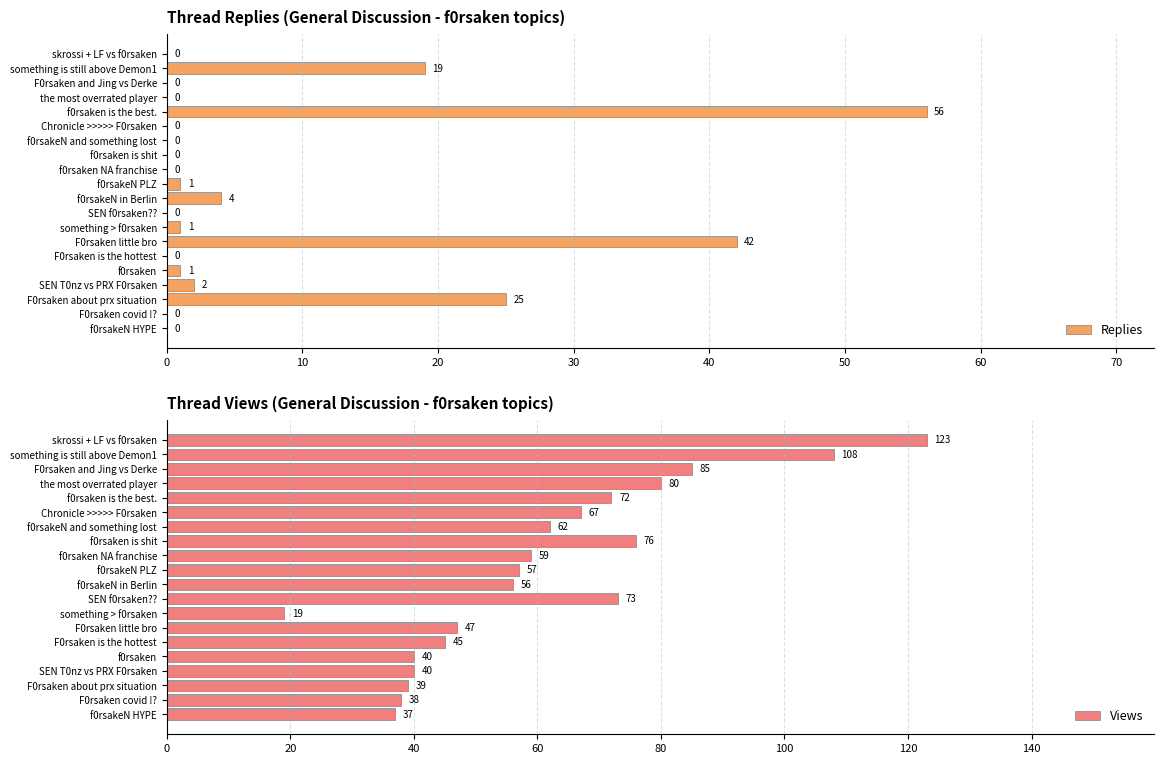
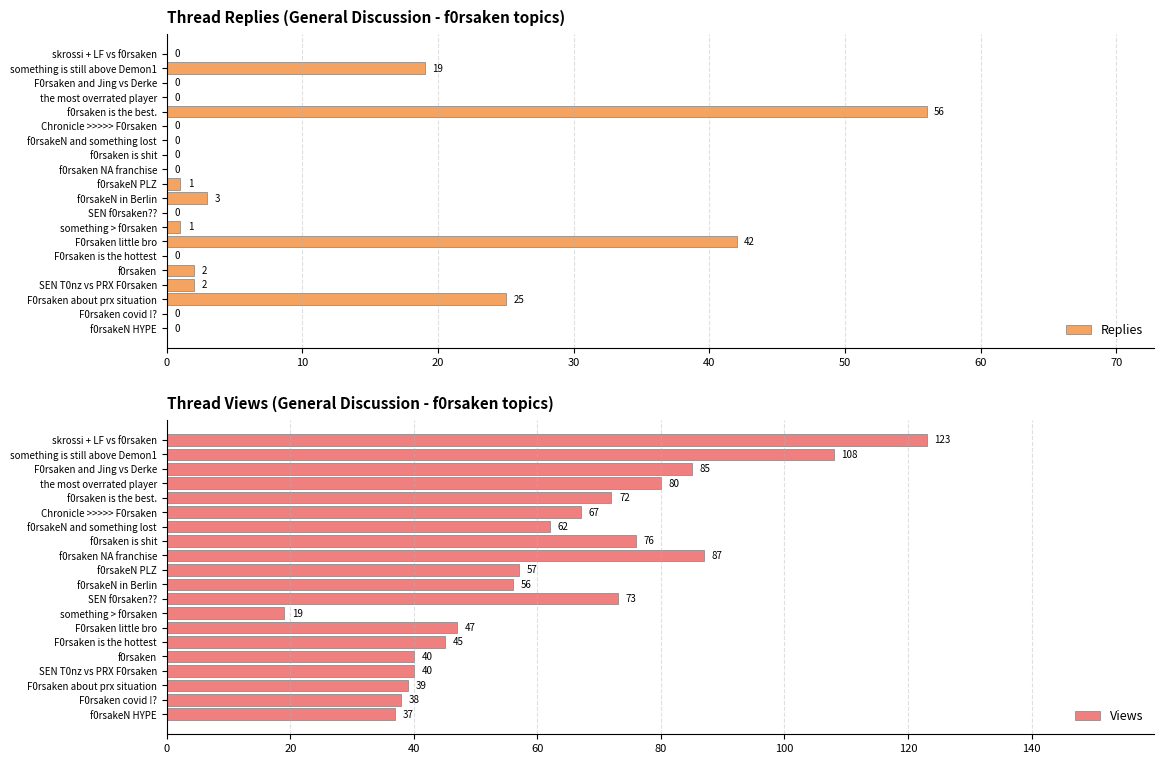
Thread Replies (General Discussion - f0rsaken topics), f0rsakeN in Berlin: 4 -> 3
Thread Replies (General Discussion - f0rsaken topics), f0rsaken: 1 -> 2
Thread Views (General Discussion - f0rsaken topics), f0rsaken NA franchise: 59 -> 87
